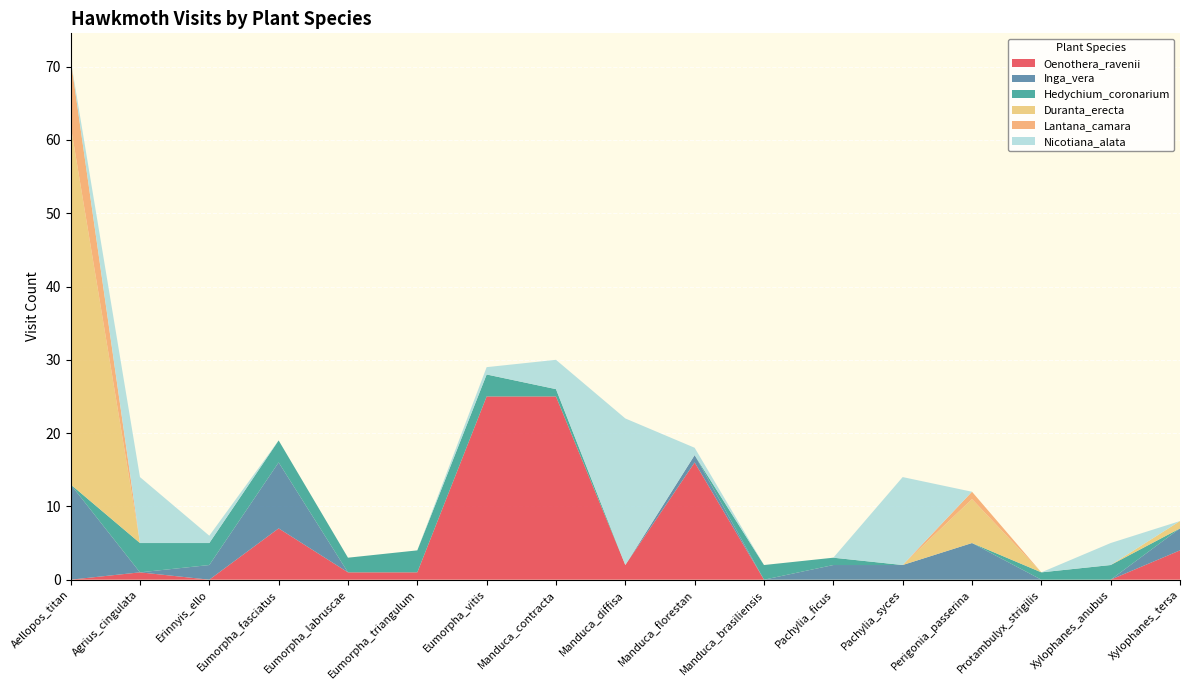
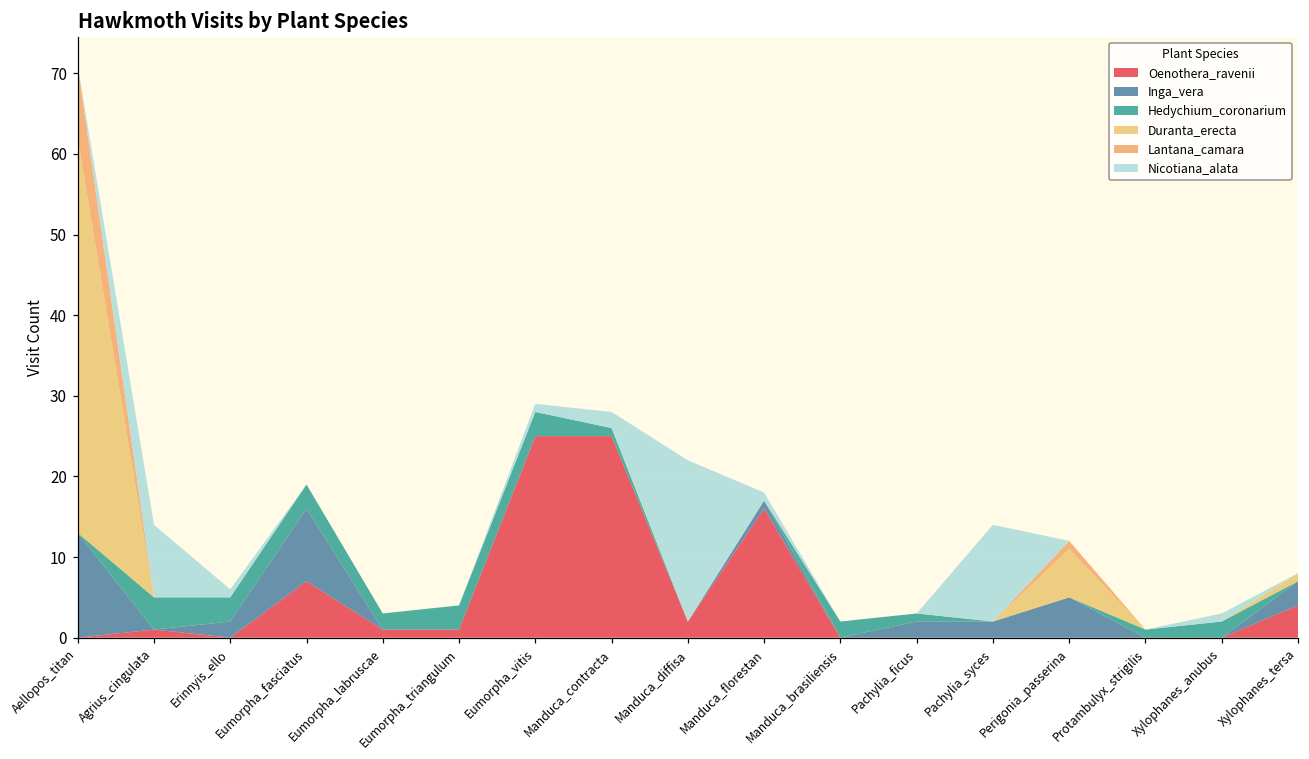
Nicotiana_alata, Manduca_contracta: 4 -> 2
Nicotiana_alata, Xylophanes_anubus: 3 -> 1
